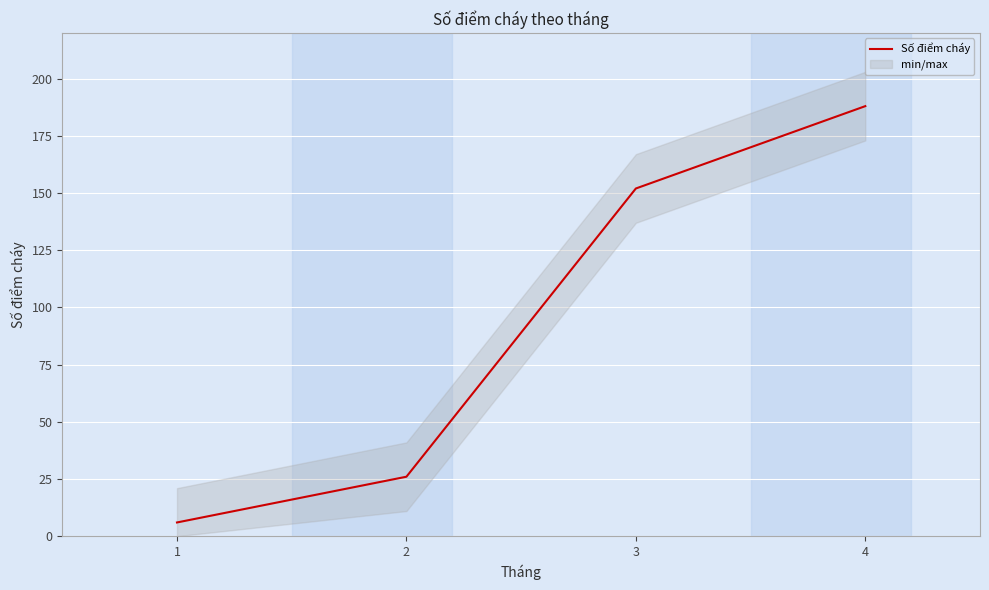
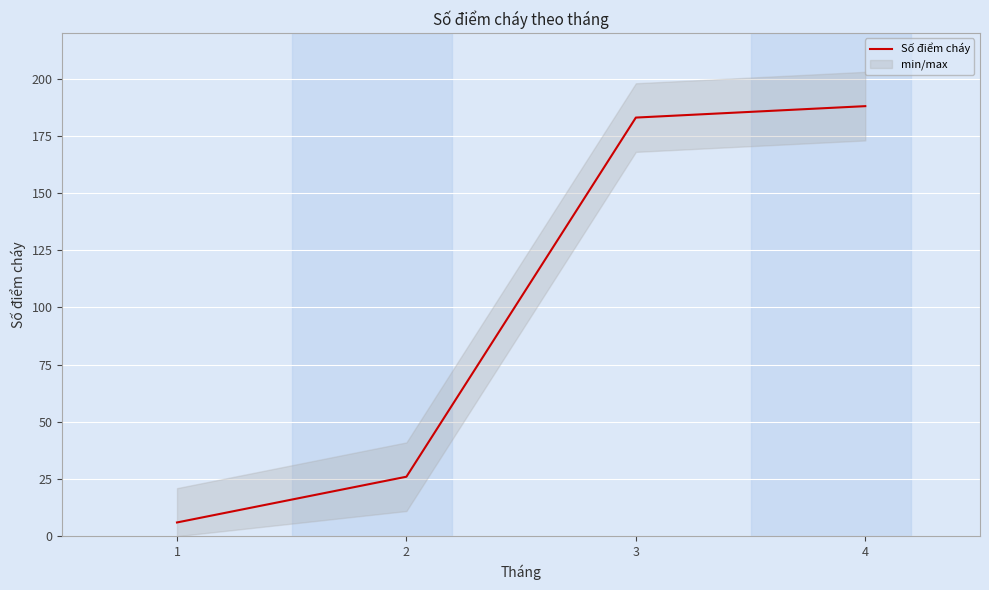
Số điểm cháy, 3: 152 -> 183
